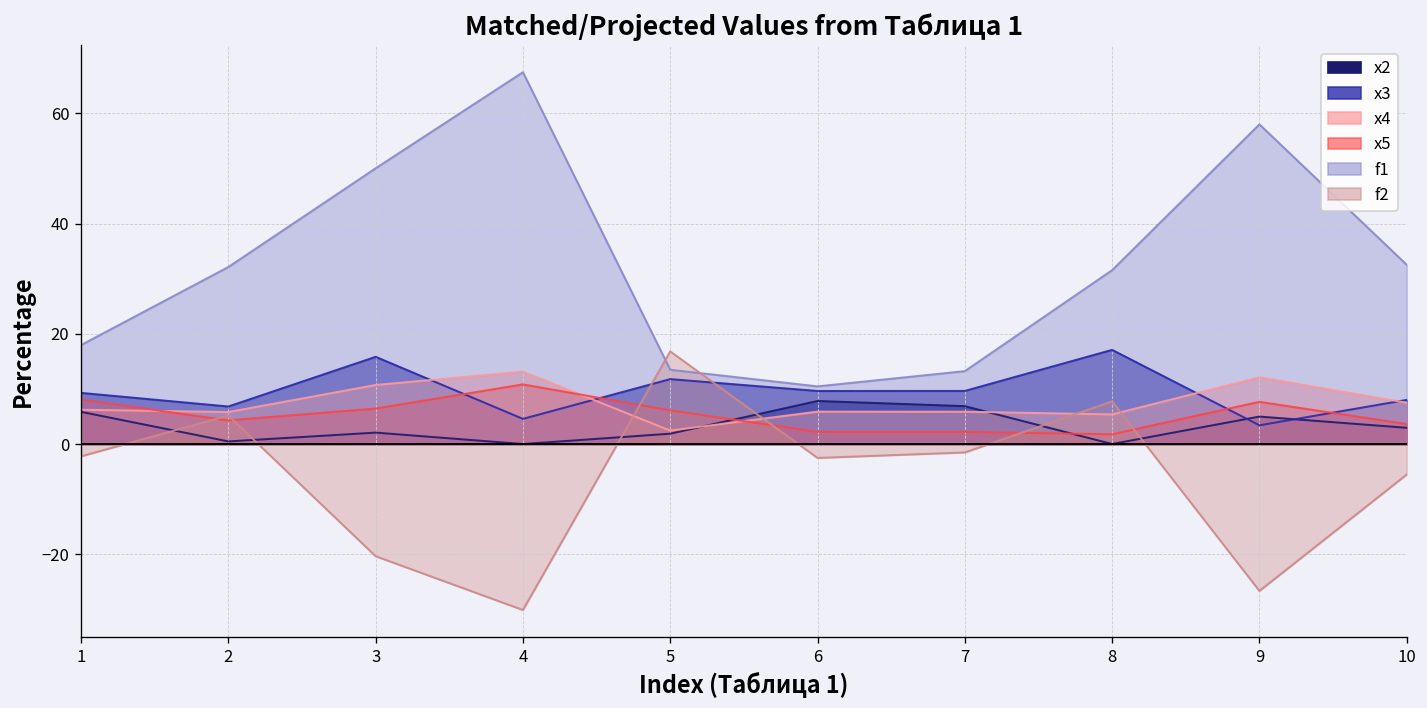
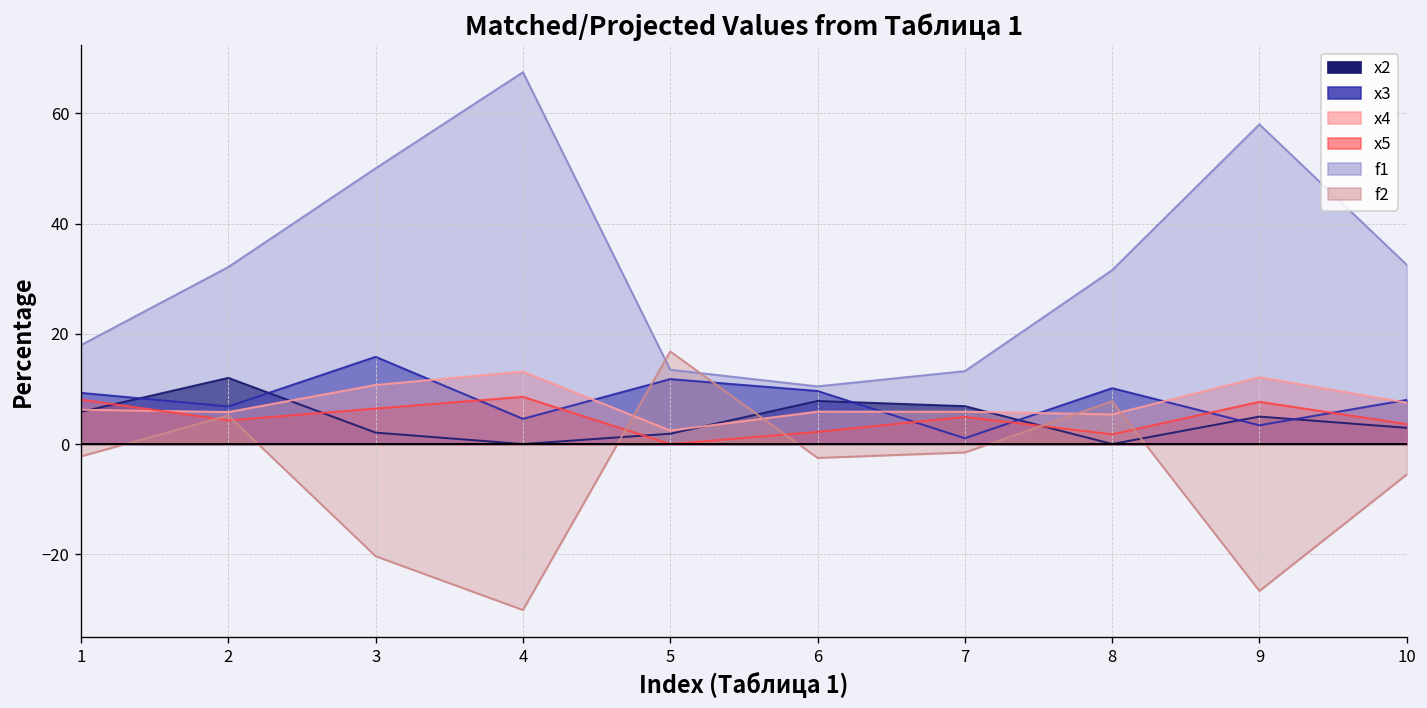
x2, 2: 0 -> 12
x5, 4: 11 -> 9
x5, 5: 6 -> 0
x3, 7: 10 -> 1
x5, 7: 2 -> 5
x3, 8: 17 -> 10
